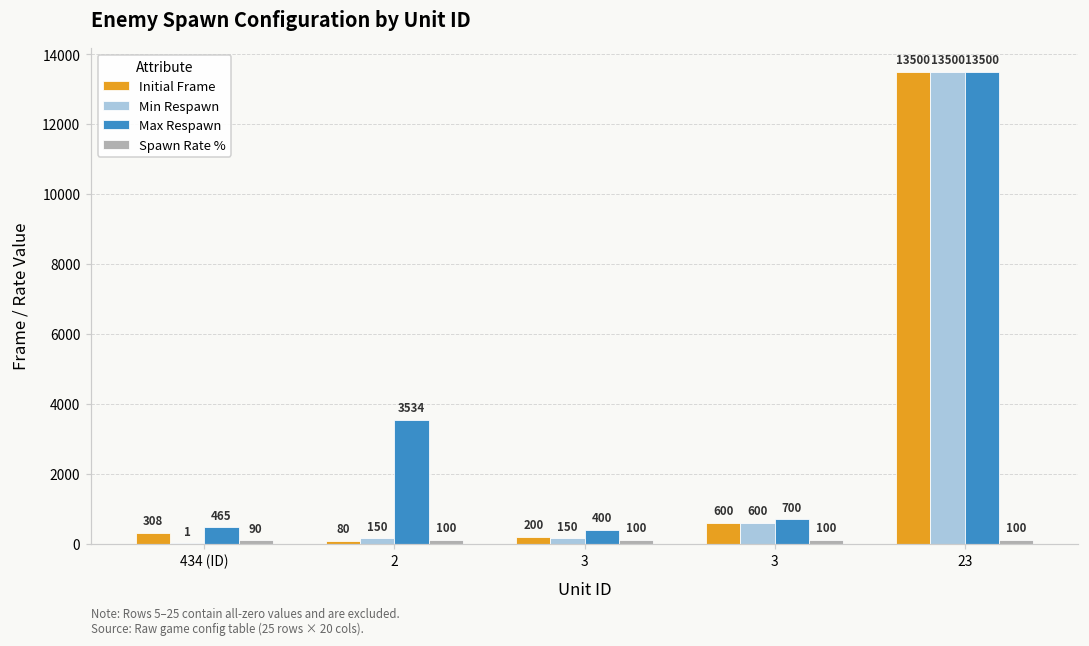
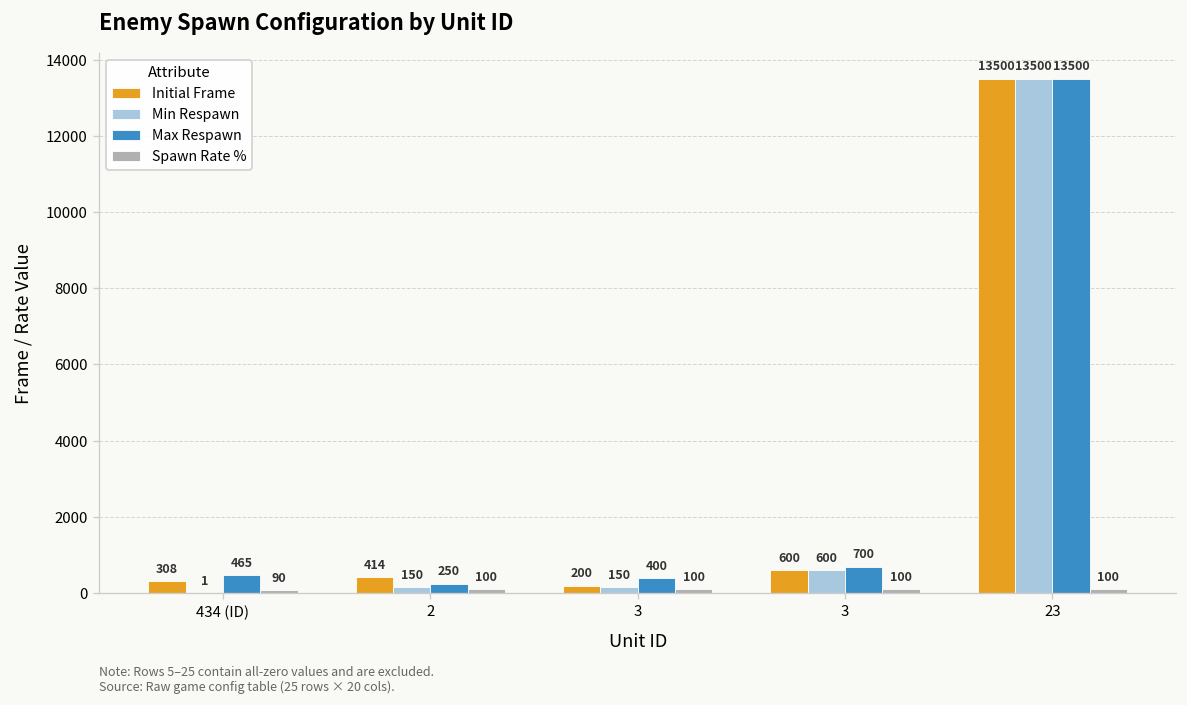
Initial Frame, 2: 80 -> 414
Max Respawn, 2: 3534 -> 250
